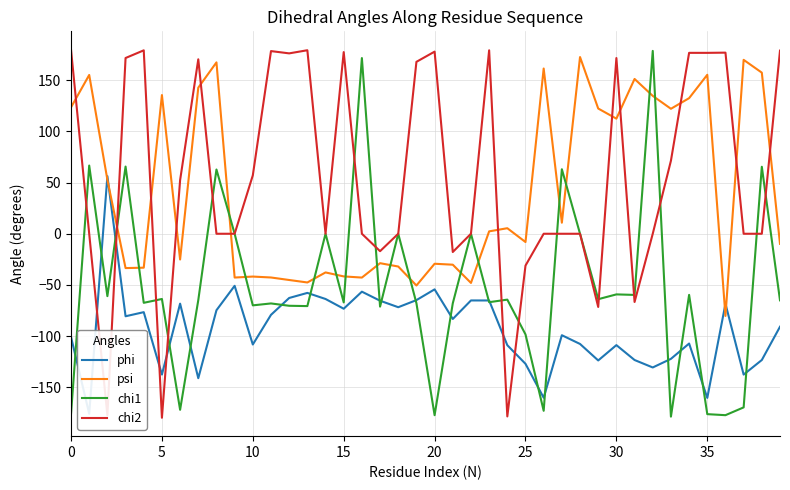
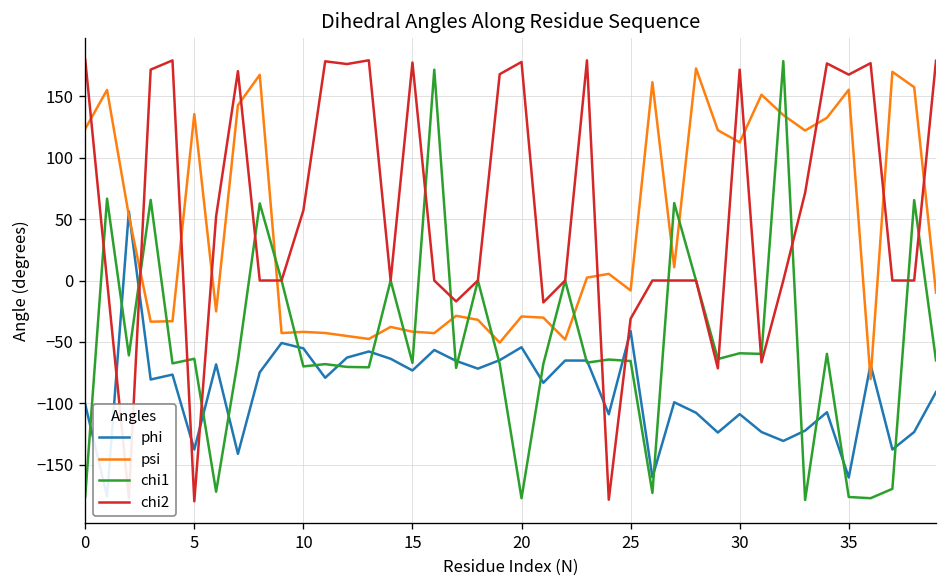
phi, 10: -108 -> -55
phi, 25: -127 -> -41
chi1, 25: -98 -> -65
chi2, 35: 177 -> 167
